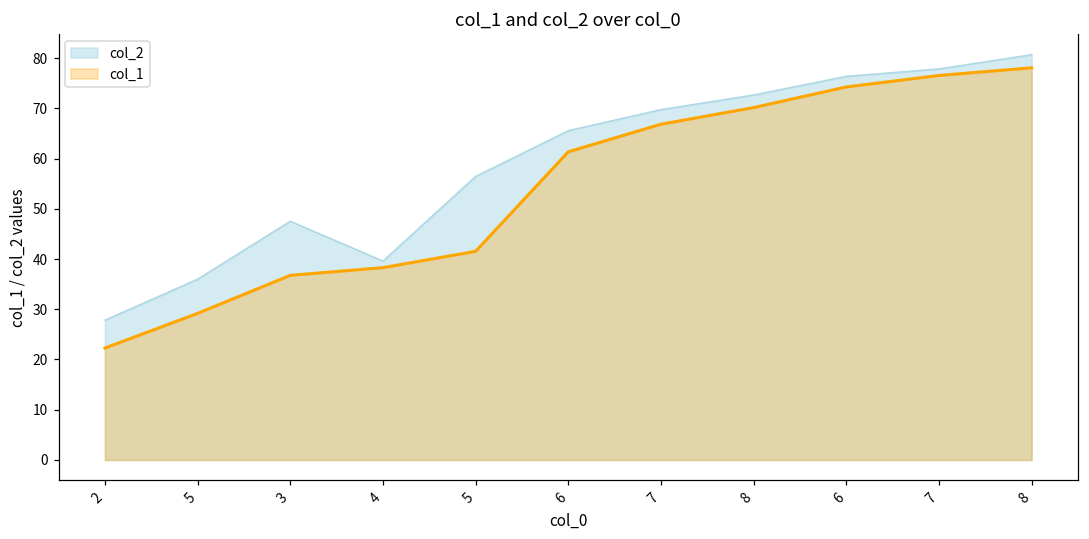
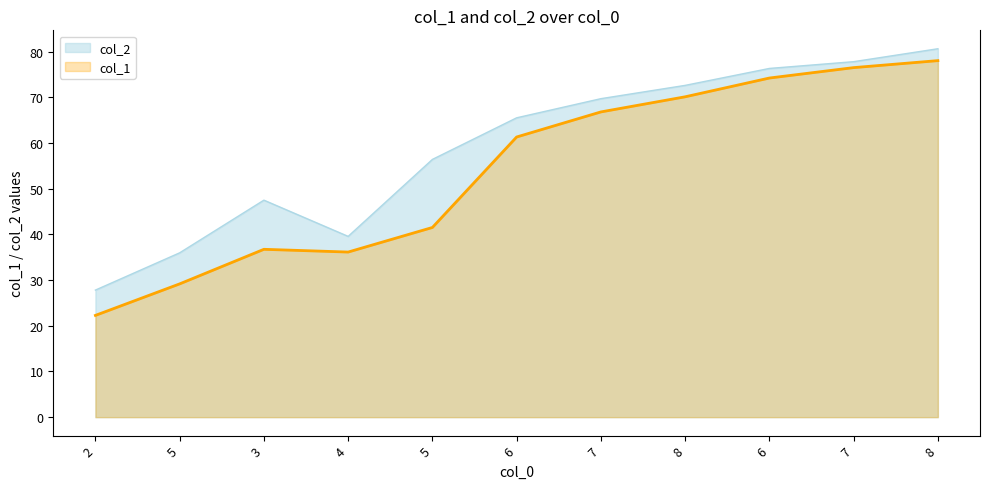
col_1, 4: 38 -> 36
